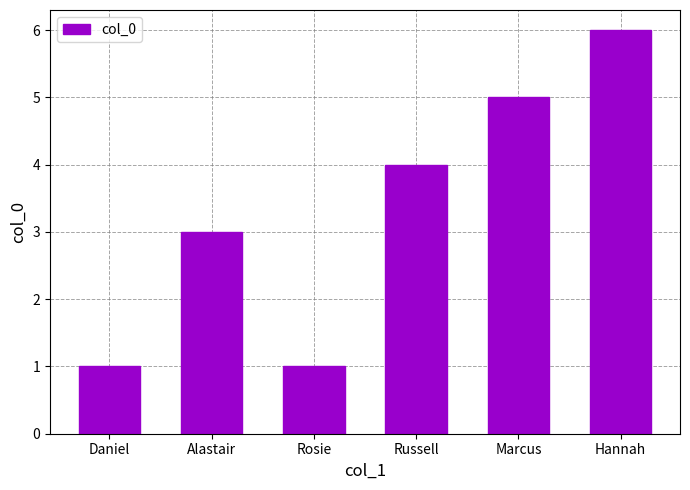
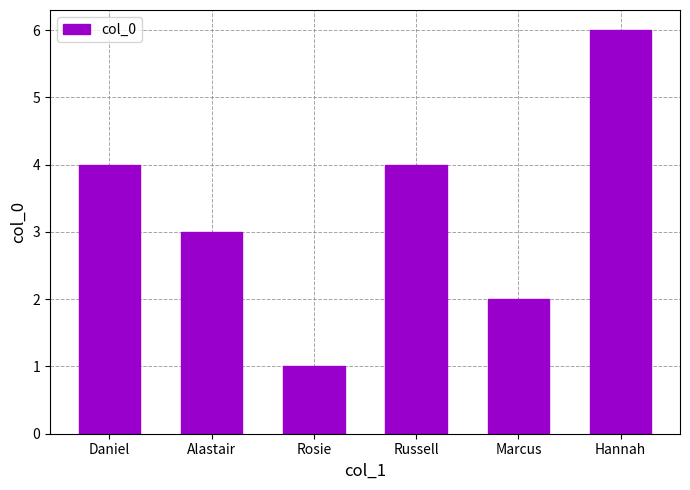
Daniel: 1 -> 4
Marcus: 5 -> 2
